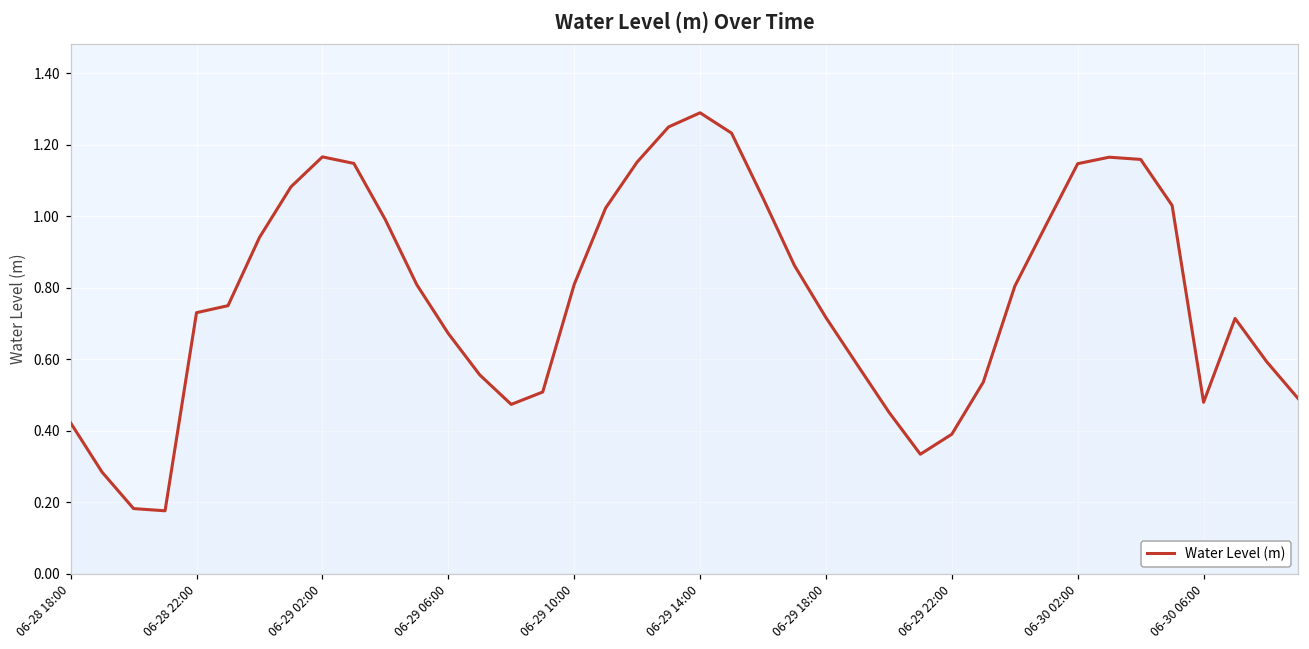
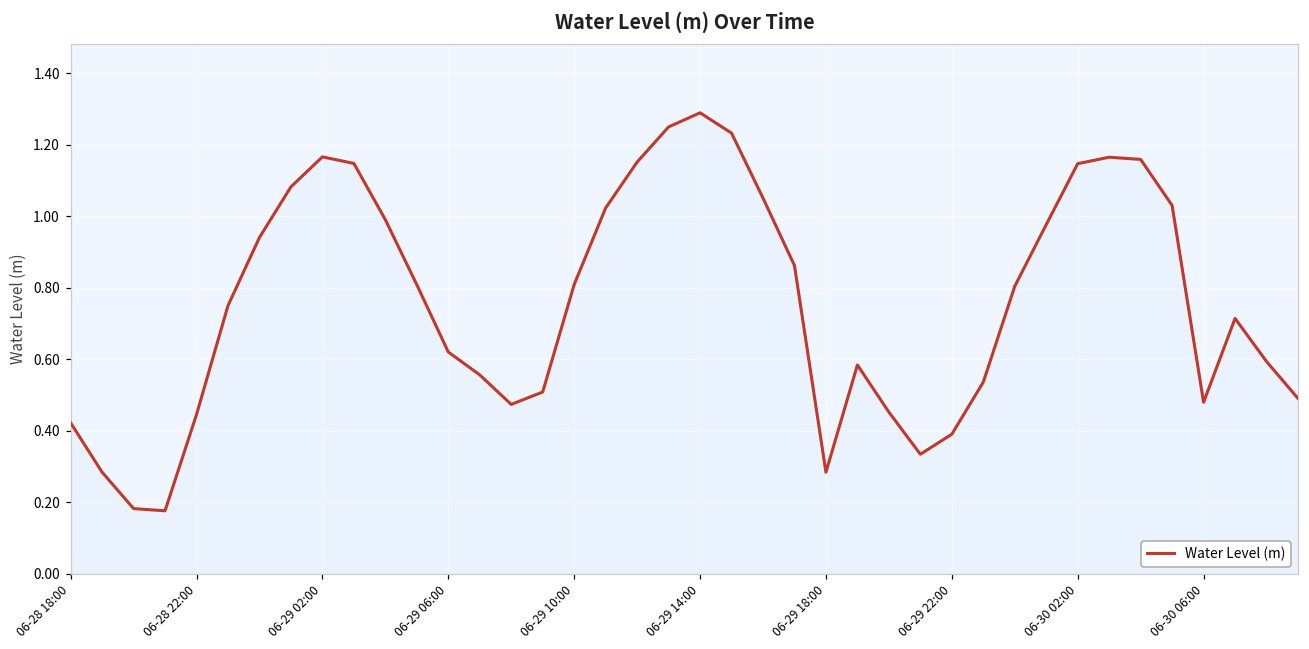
06-28 22:00: 0.73 -> 0.44
06-29 06:00: 0.67 -> 0.62
06-29 18:00: 0.72 -> 0.28
